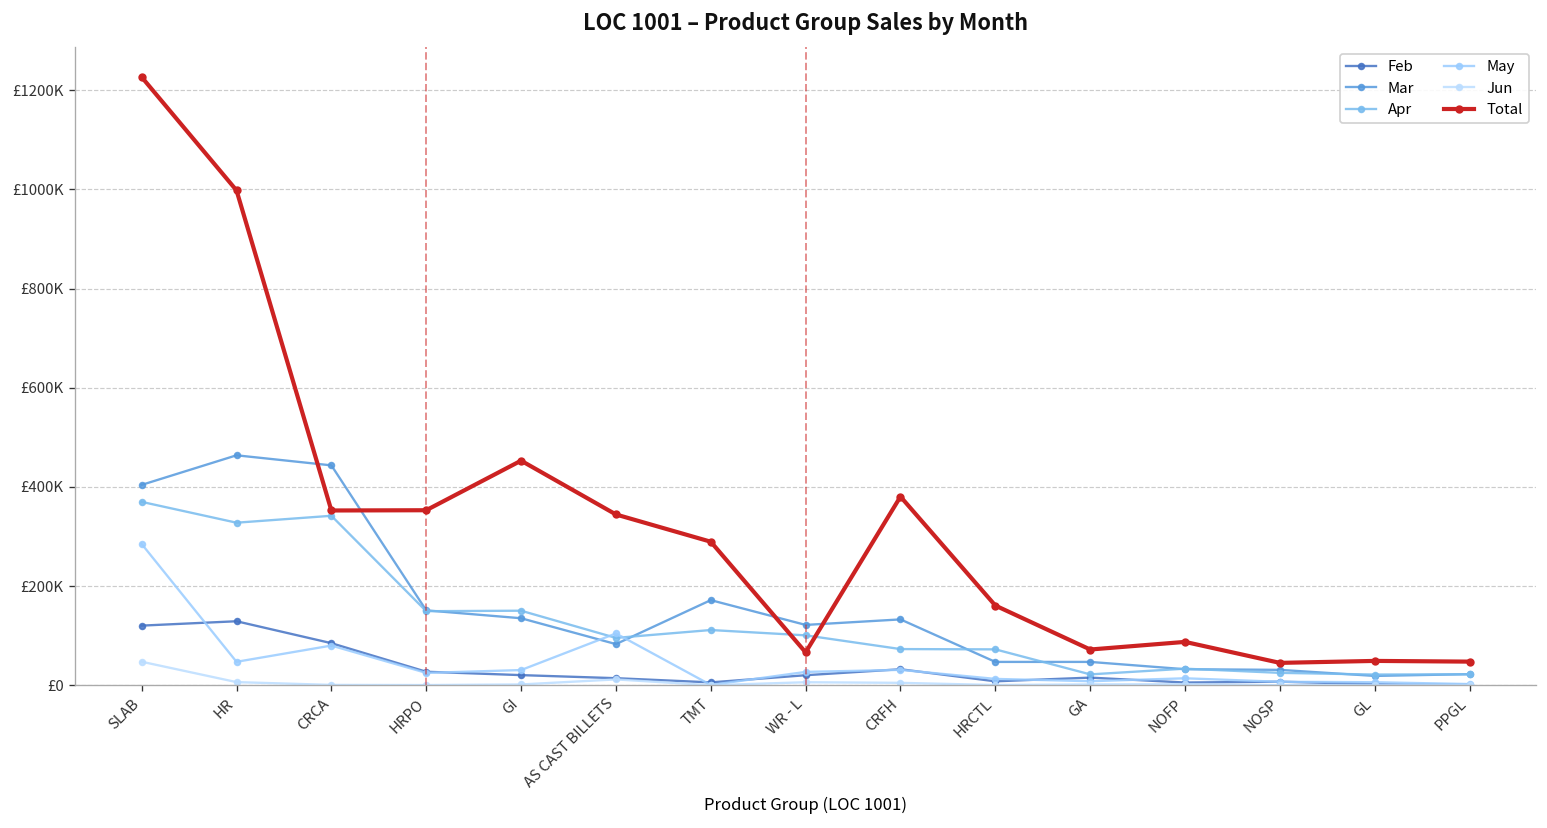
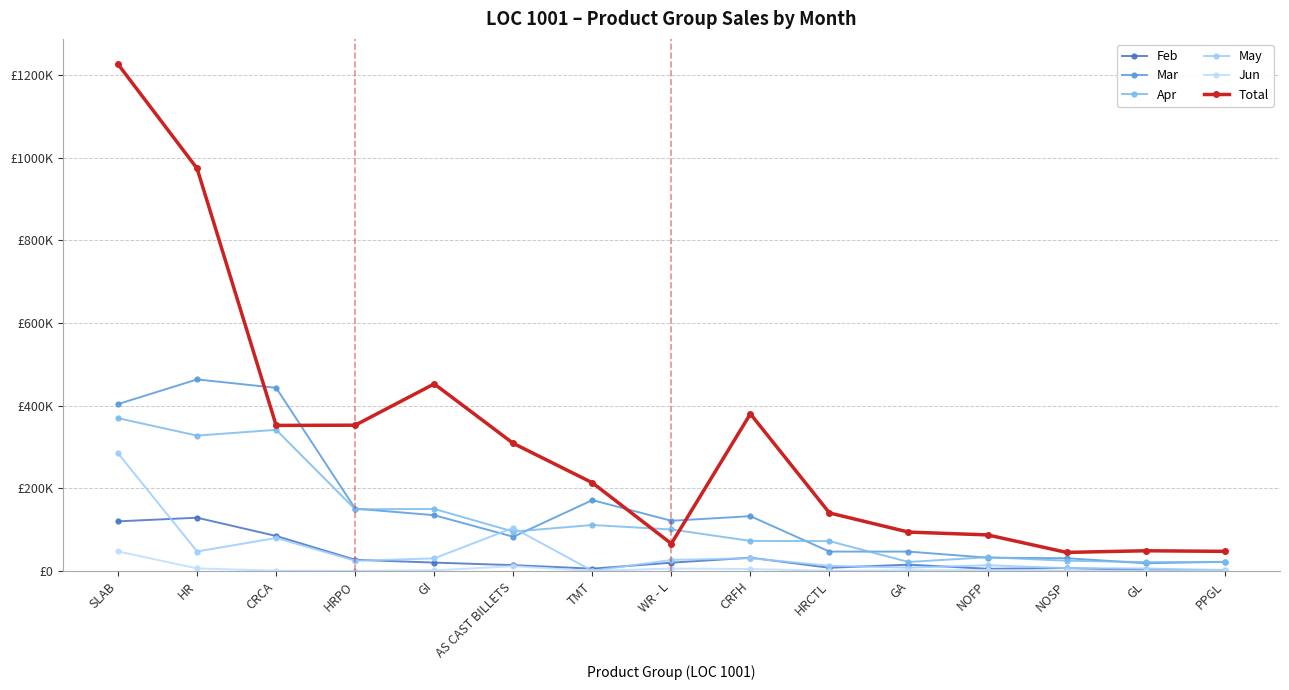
Total, HR: £1000000 -> £970000
Total, AS CAST BILLETS: £340000 -> £310000
Total, TMT: £290000 -> £210000
Total, HRCTL: £160000 -> £140000
Total, GA: £70000 -> £90000
